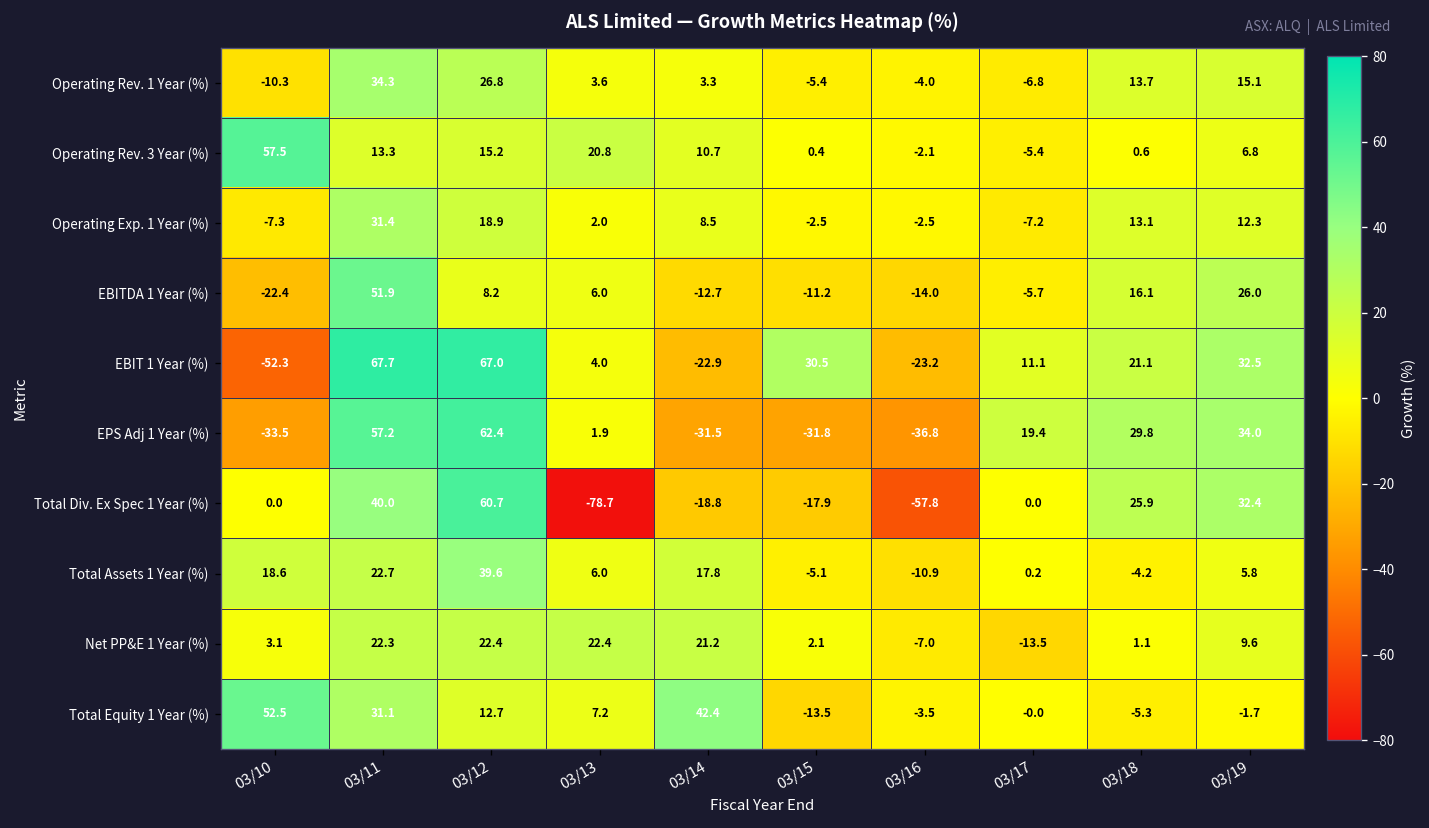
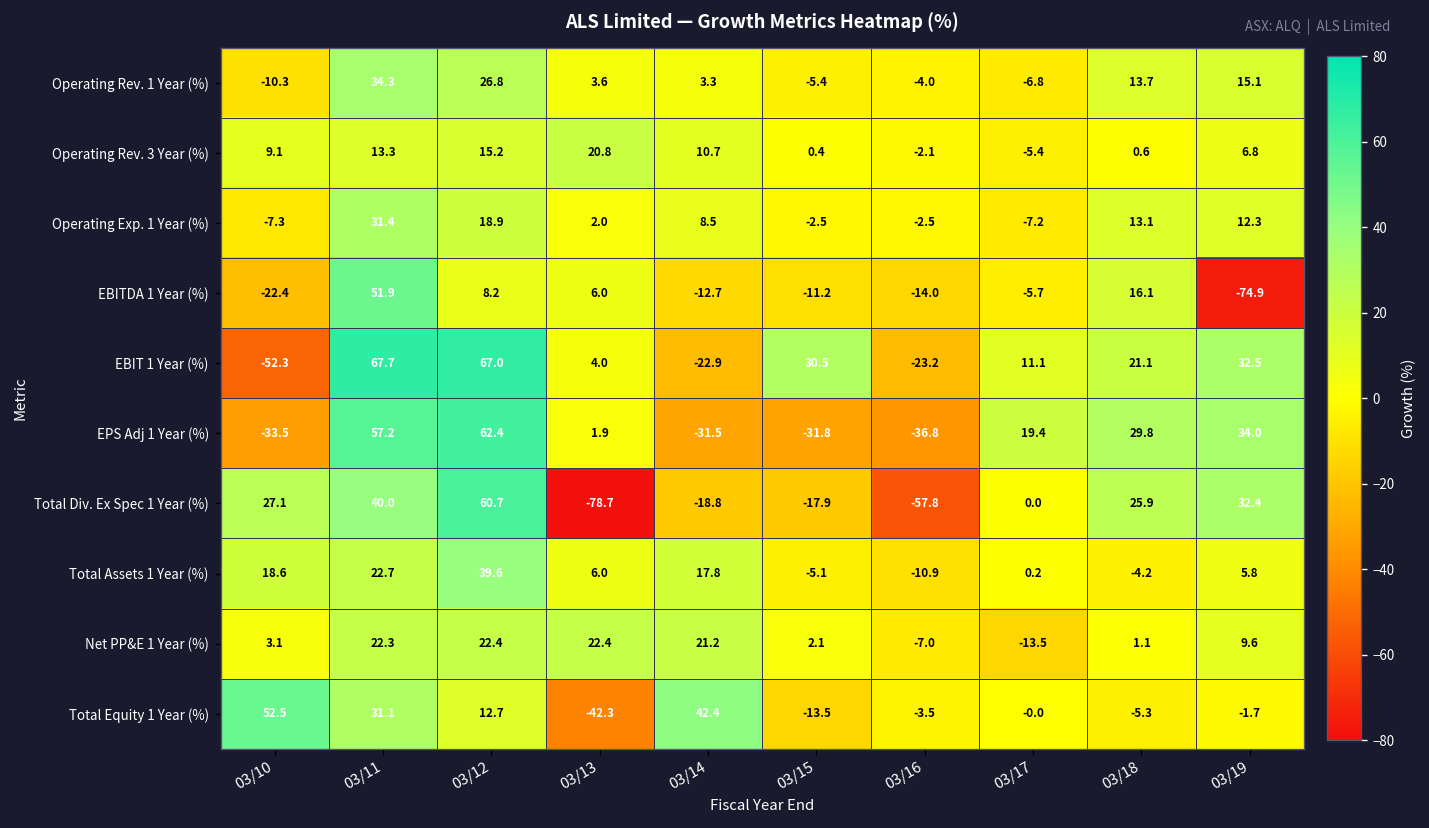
Operating Rev. 3 Year (%), 03/10: 57.5 -> 9.1
EBITDA 1 Year (%), 03/19: 26.0 -> -74.9
Total Div. Ex Spec 1 Year (%), 03/10: 0.0 -> 27.1
Total Equity 1 Year (%), 03/13: 7.2 -> -42.3
